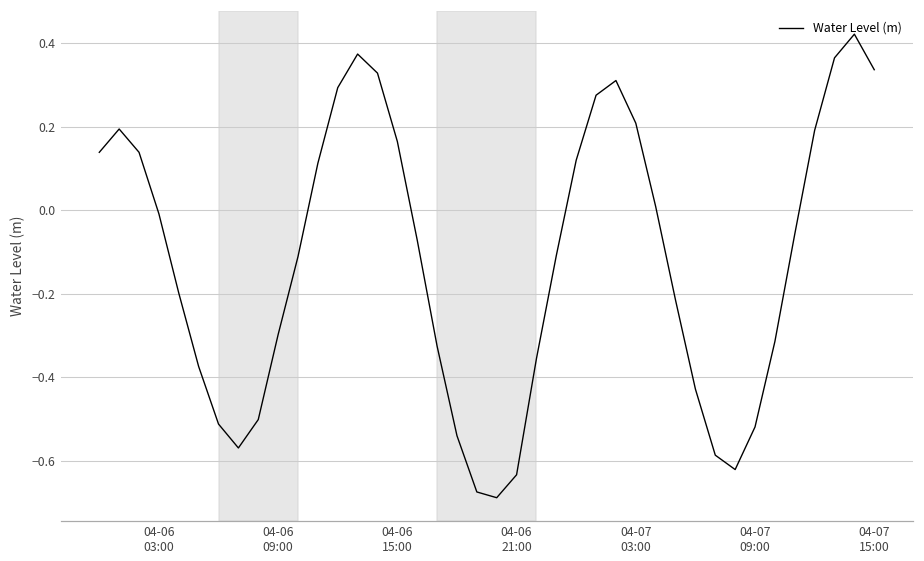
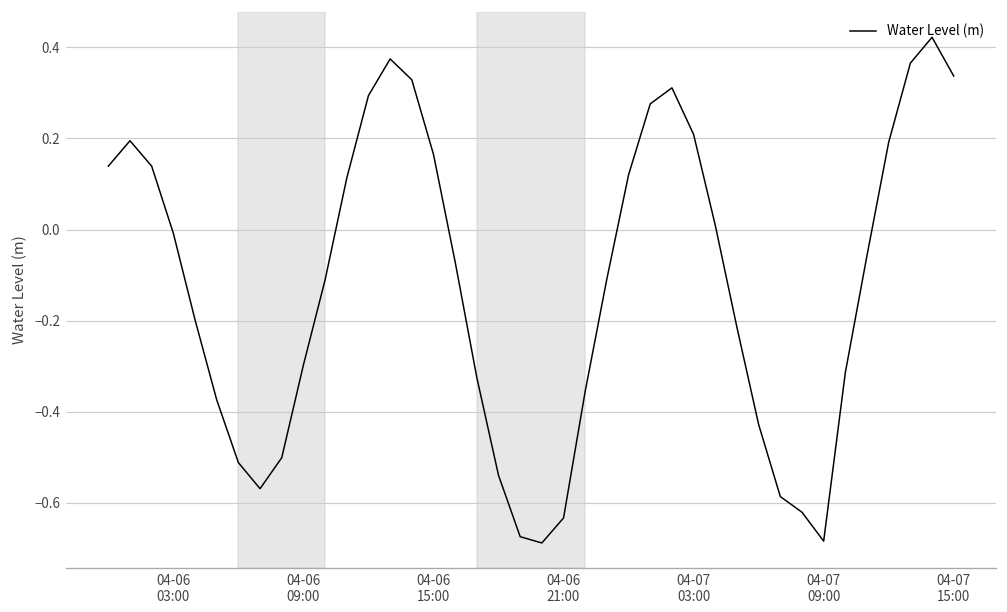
04-07 09:00: -0.52 -> -0.68
